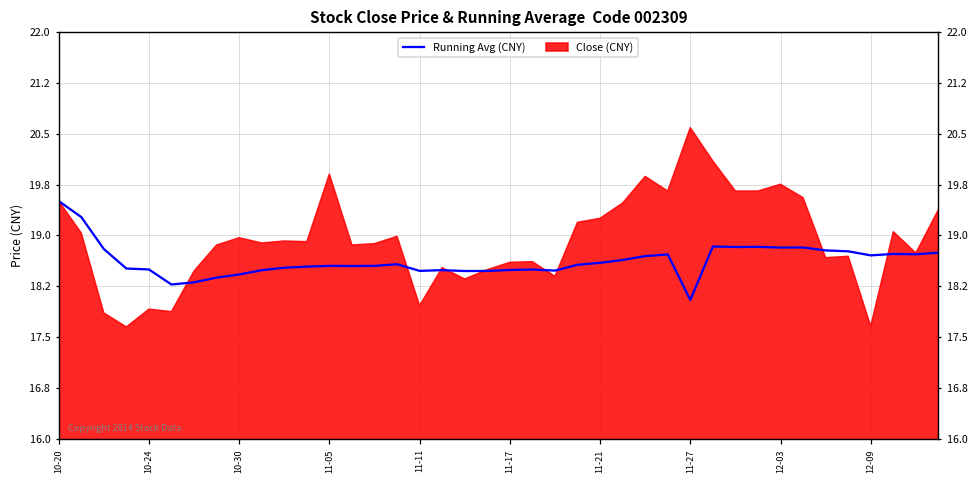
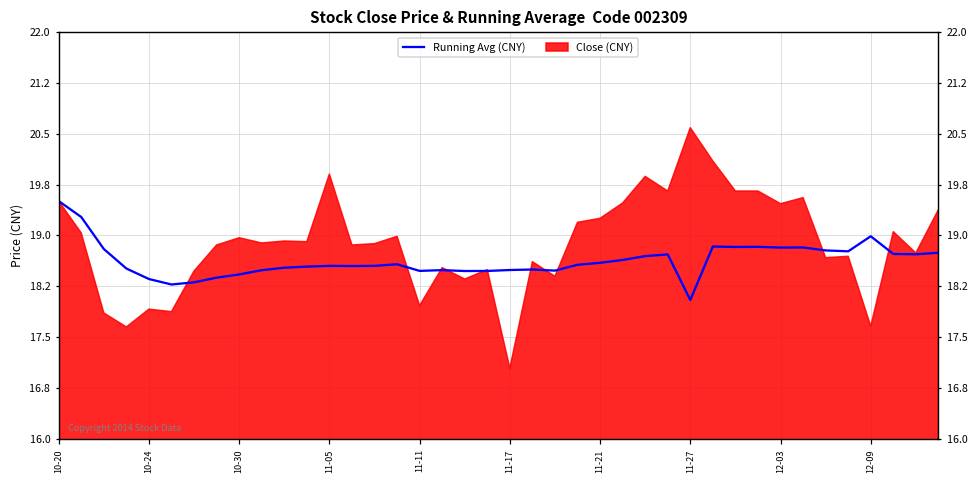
Running Avg (CNY), 10-24: 18.5 -> 18.4
Close (CNY), 11-17: 18.6 -> 17.0
Close (CNY), 12-03: 19.8 -> 19.5
Running Avg (CNY), 12-09: 18.7 -> 19.0
